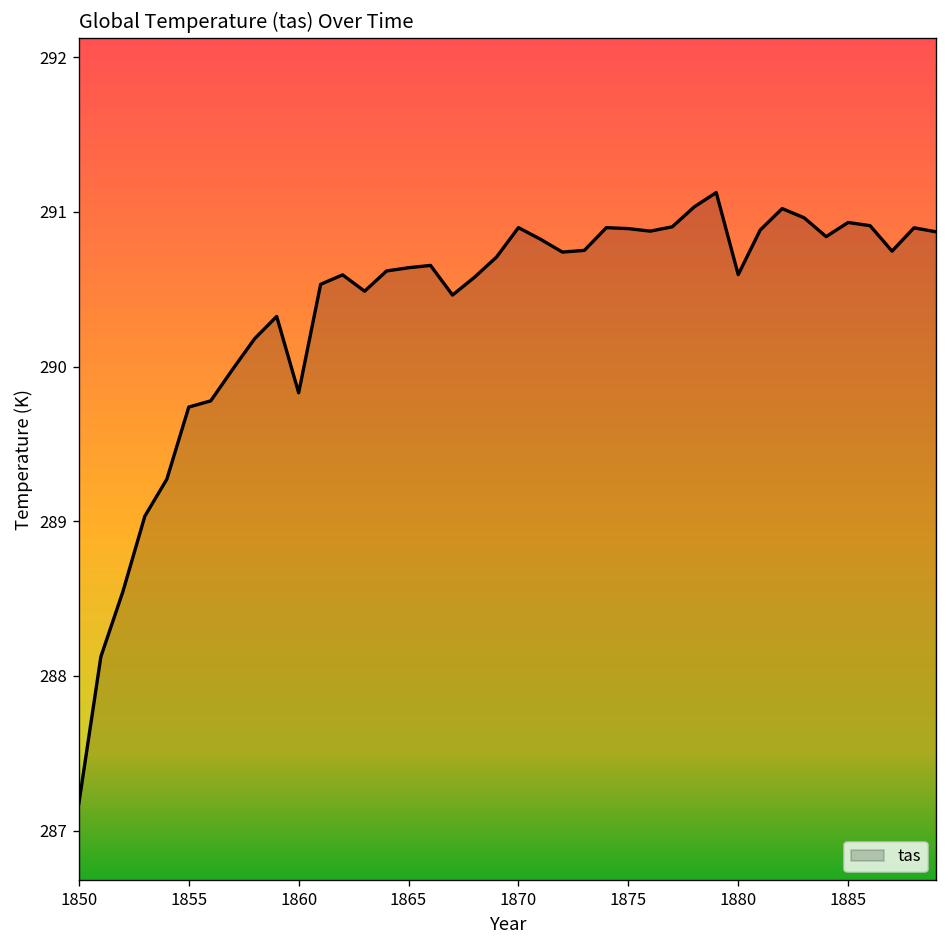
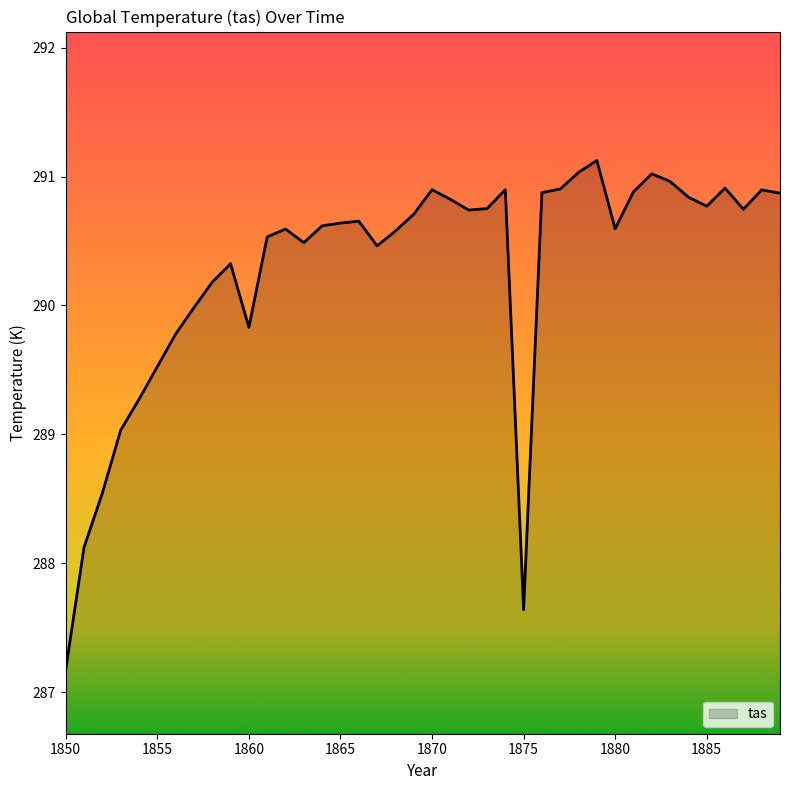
1855: 289.74 -> 289.53
1875: 290.89 -> 287.64
1885: 290.93 -> 290.77
